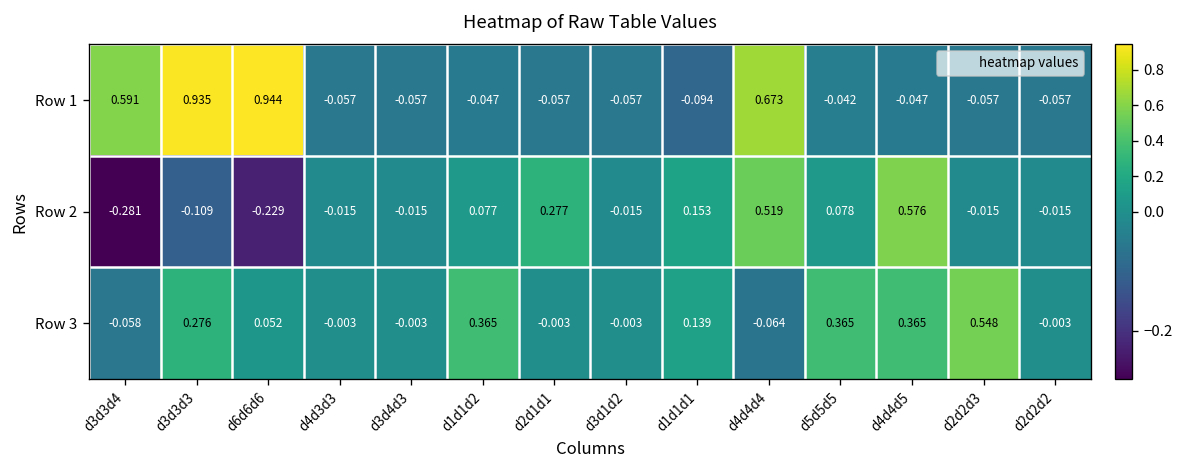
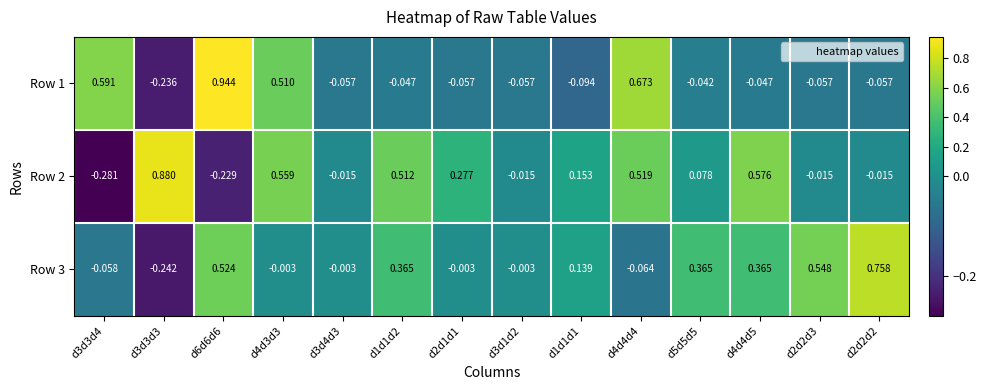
Row 1, d3d3d3: 0.935 -> -0.236
Row 1, d4d3d3: -0.057 -> 0.510
Row 2, d3d3d3: -0.109 -> 0.880
Row 2, d4d3d3: -0.015 -> 0.559
Row 2, d1d1d2: 0.077 -> 0.512
Row 3, d3d3d3: 0.276 -> -0.242
Row 3, d6d6d6: 0.052 -> 0.524
Row 3, d2d2d2: -0.003 -> 0.758
